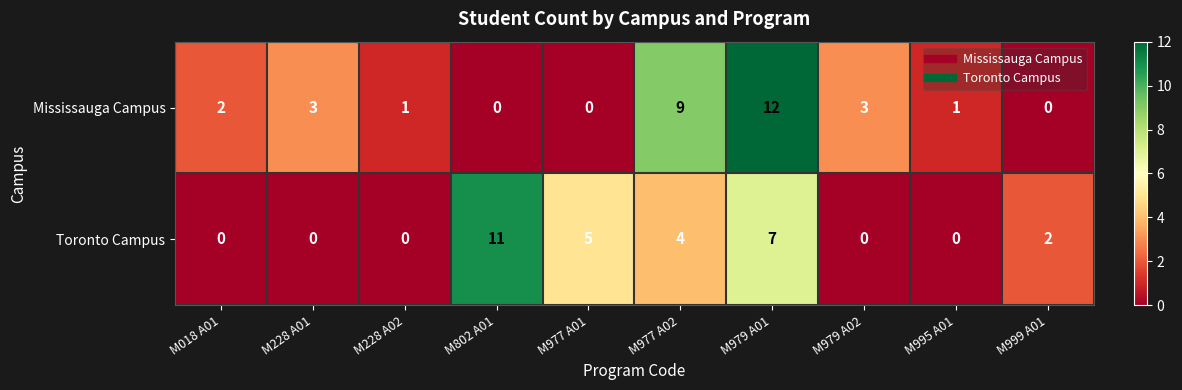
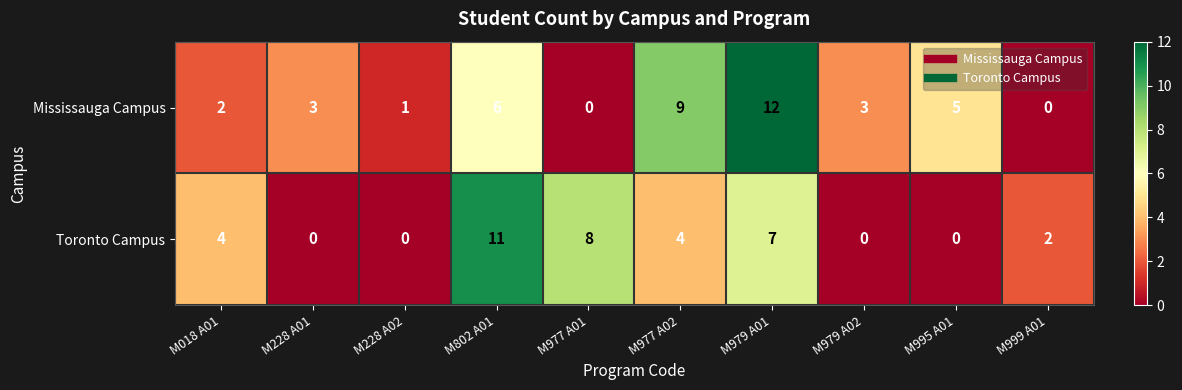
Mississauga Campus, M802 A01: 0 -> 6
Mississauga Campus, M995 A01: 1 -> 5
Toronto Campus, M018 A01: 0 -> 4
Toronto Campus, M977 A01: 5 -> 8
